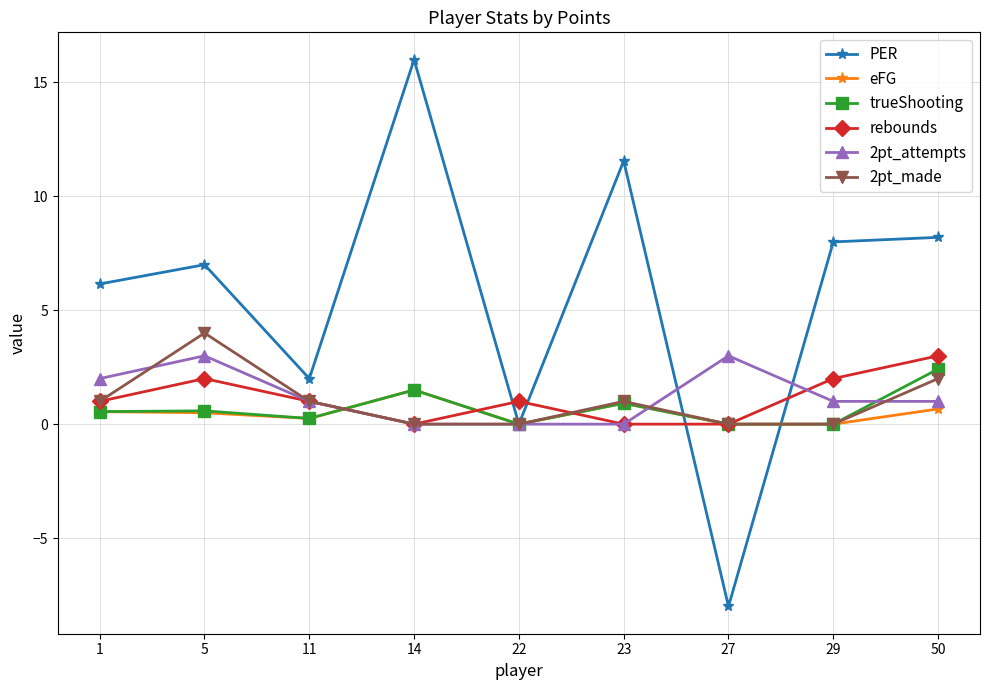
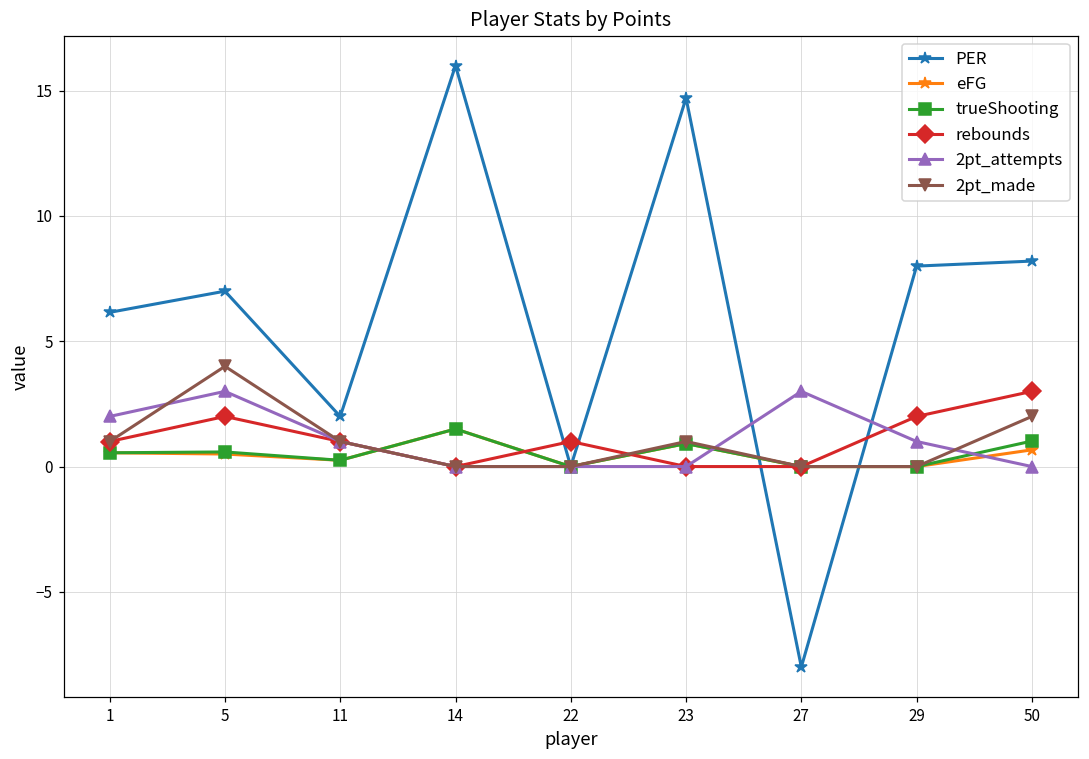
PER, 23: 11.6 -> 14.7
trueShooting, 50: 2.4 -> 1.0
2pt_attempts, 50: 1 -> 0
